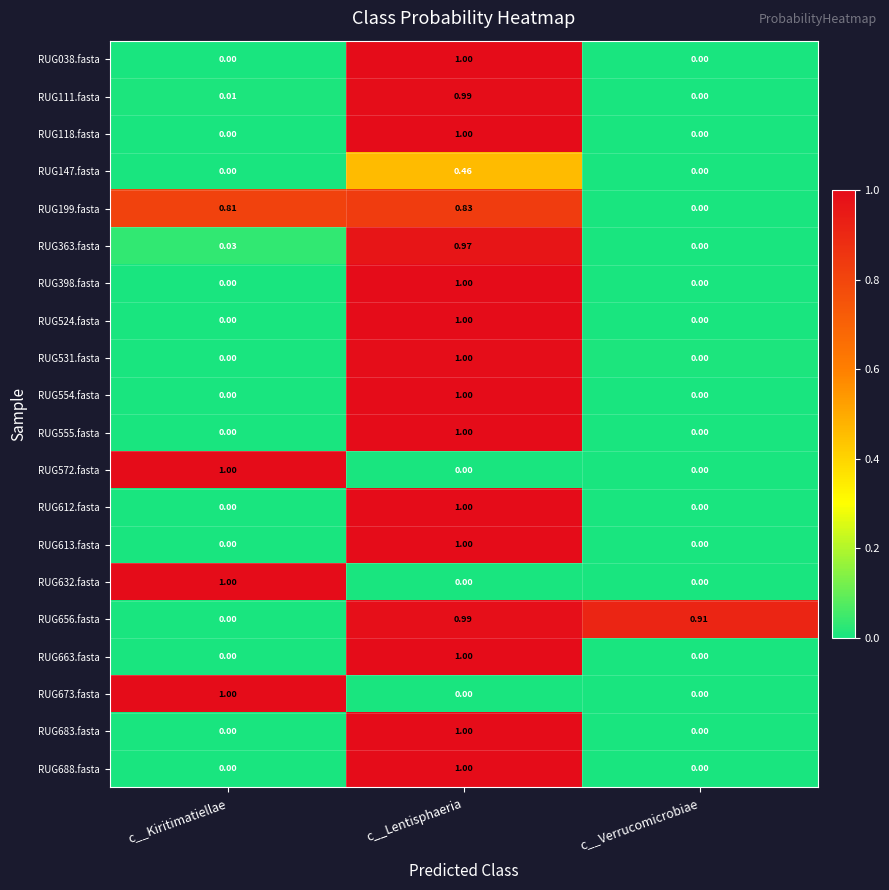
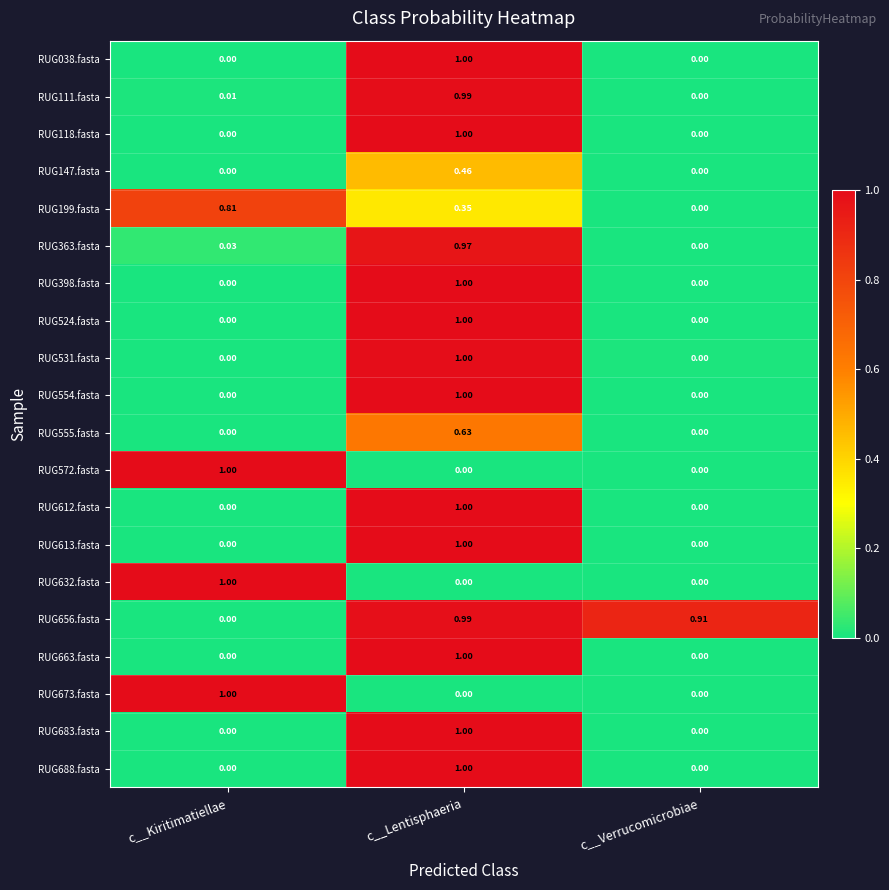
RUG199.fasta, c__Lentisphaeria: 0.83 -> 0.35
RUG555.fasta, c__Lentisphaeria: 1.00 -> 0.63
